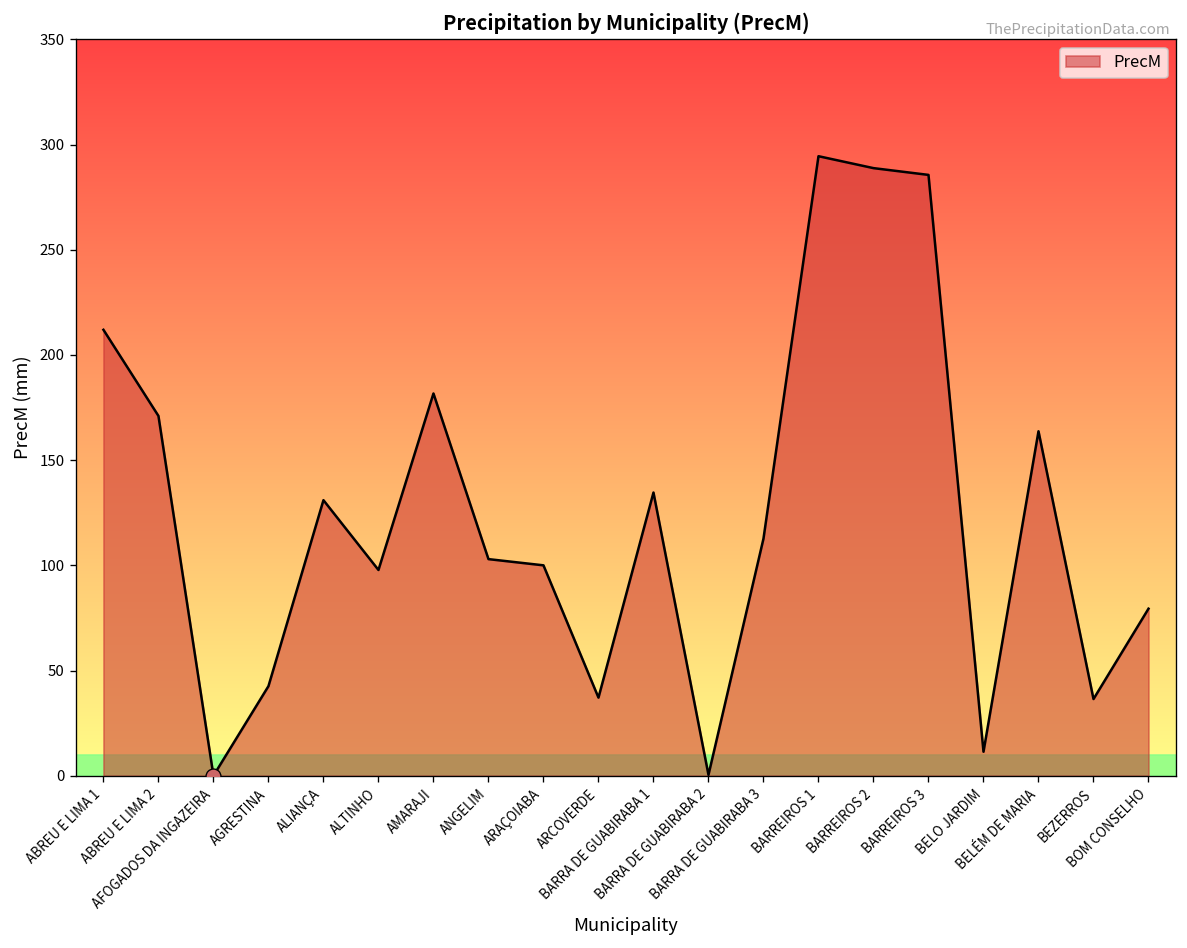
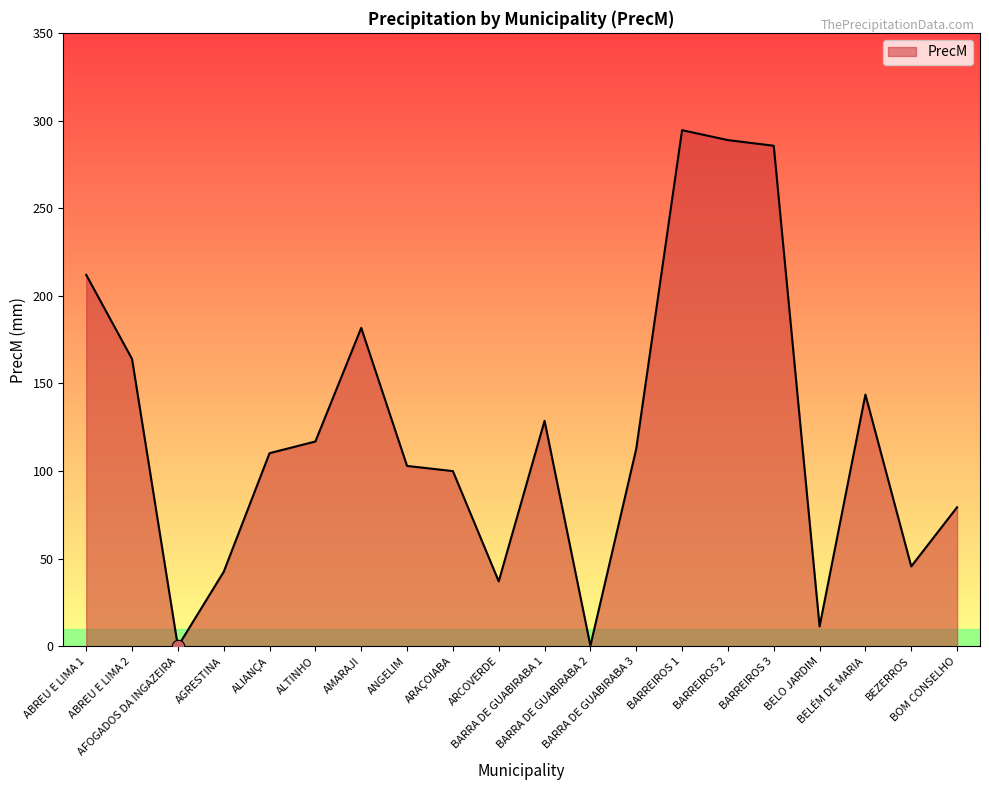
PrecM, ABREU E LIMA 2: 171 -> 164
PrecM, ALIANÇA: 131 -> 110
PrecM, ALTINHO: 98 -> 117
PrecM, BARRA DE GUABIRABA 1: 135 -> 129
PrecM, BELÉM DE MARIA: 164 -> 144
PrecM, BEZERROS: 36 -> 46
